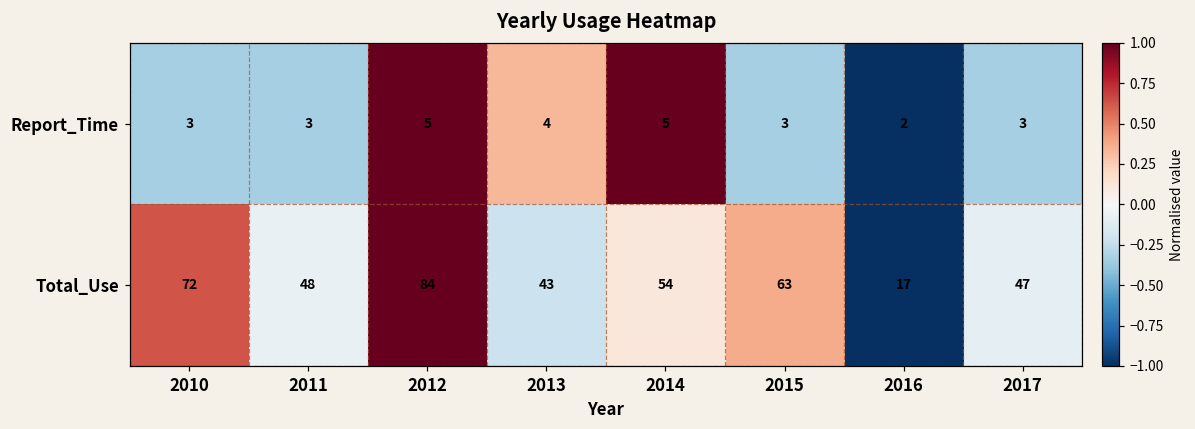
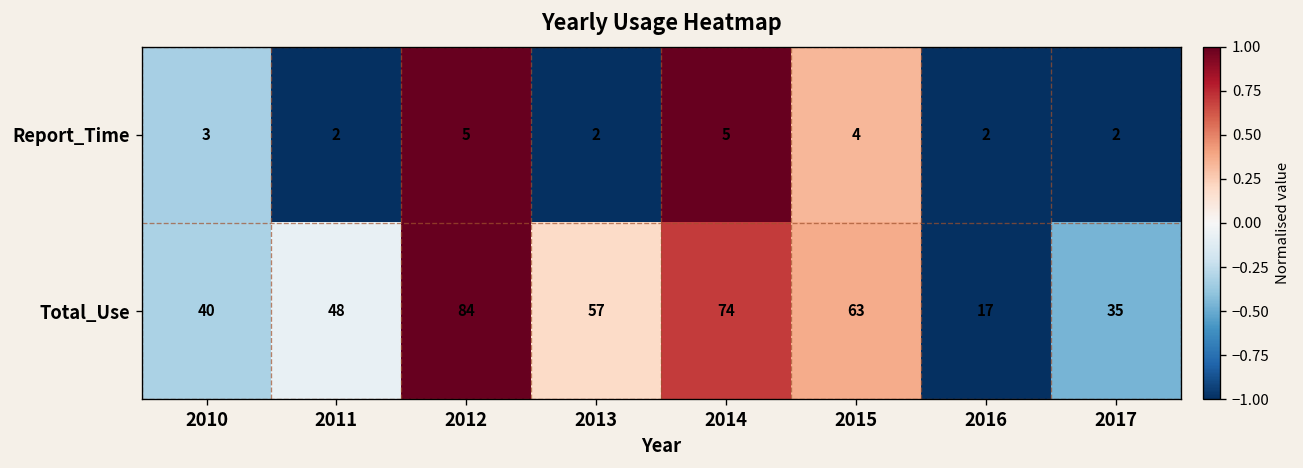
Report_Time, 2011: 3 -> 2
Report_Time, 2013: 4 -> 2
Report_Time, 2015: 3 -> 4
Report_Time, 2017: 3 -> 2
Total_Use, 2010: 72 -> 40
Total_Use, 2013: 43 -> 57
Total_Use, 2014: 54 -> 74
Total_Use, 2017: 47 -> 35
